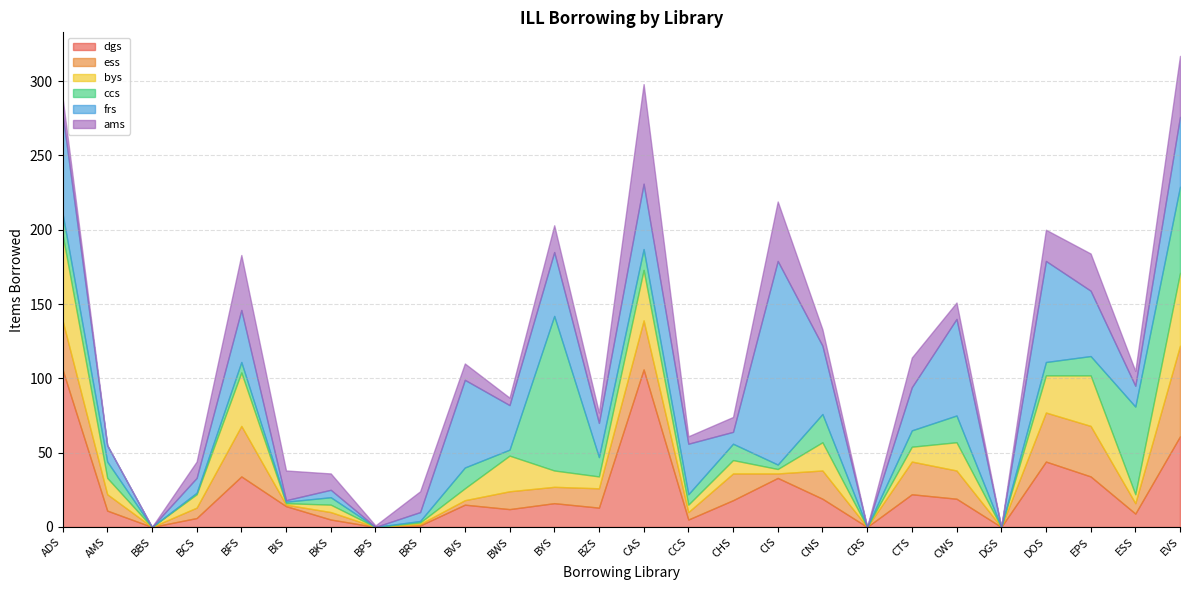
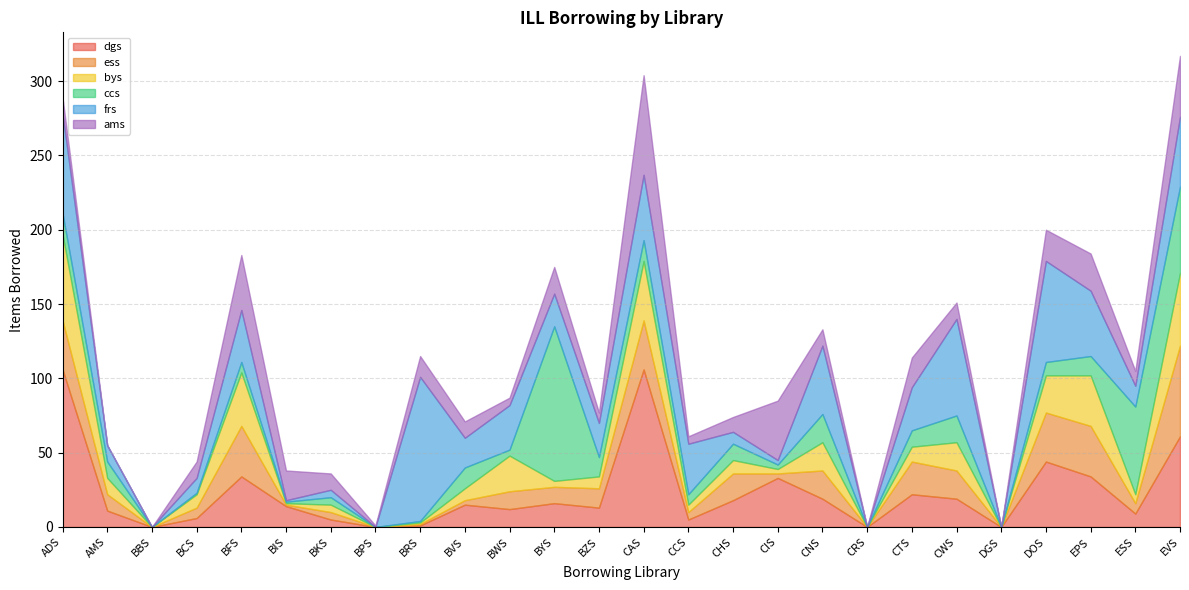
frs, BRS: 6 -> 97
frs, BVS: 59 -> 20
bys, BYS: 11 -> 4
frs, BYS: 43 -> 22
bys, CAS: 34 -> 40
frs, CIS: 137 -> 3
